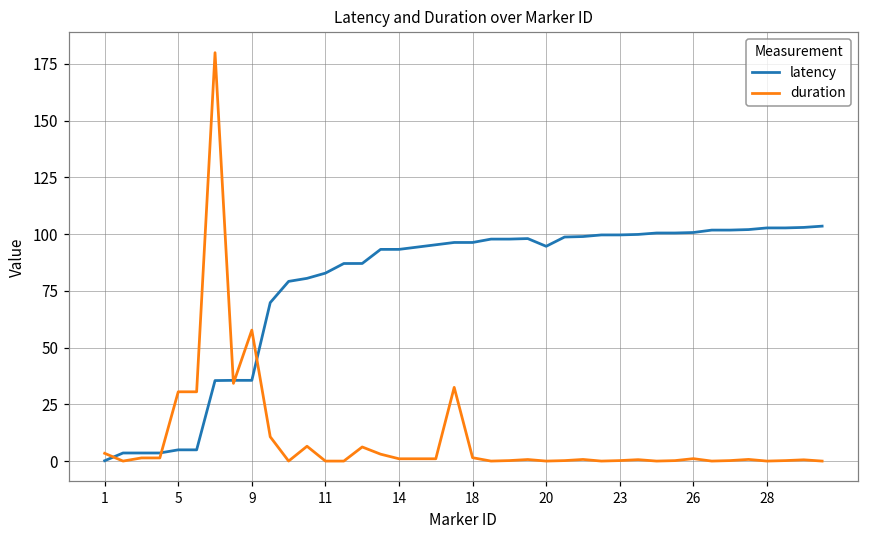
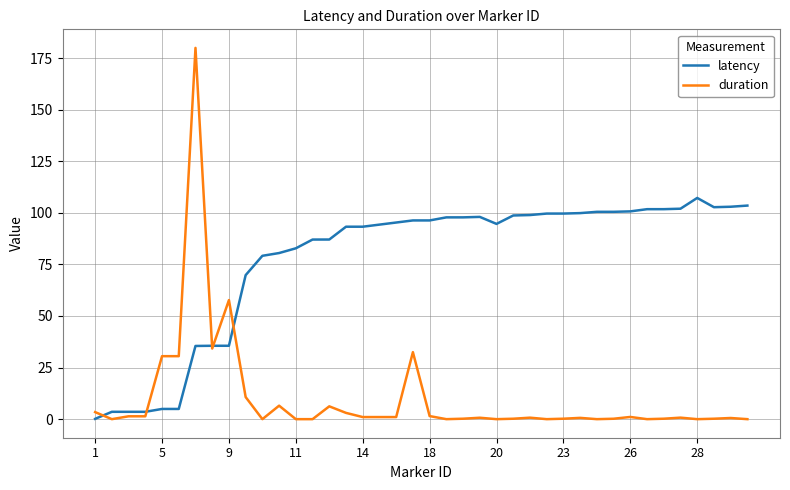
latency, 28: 103 -> 107
